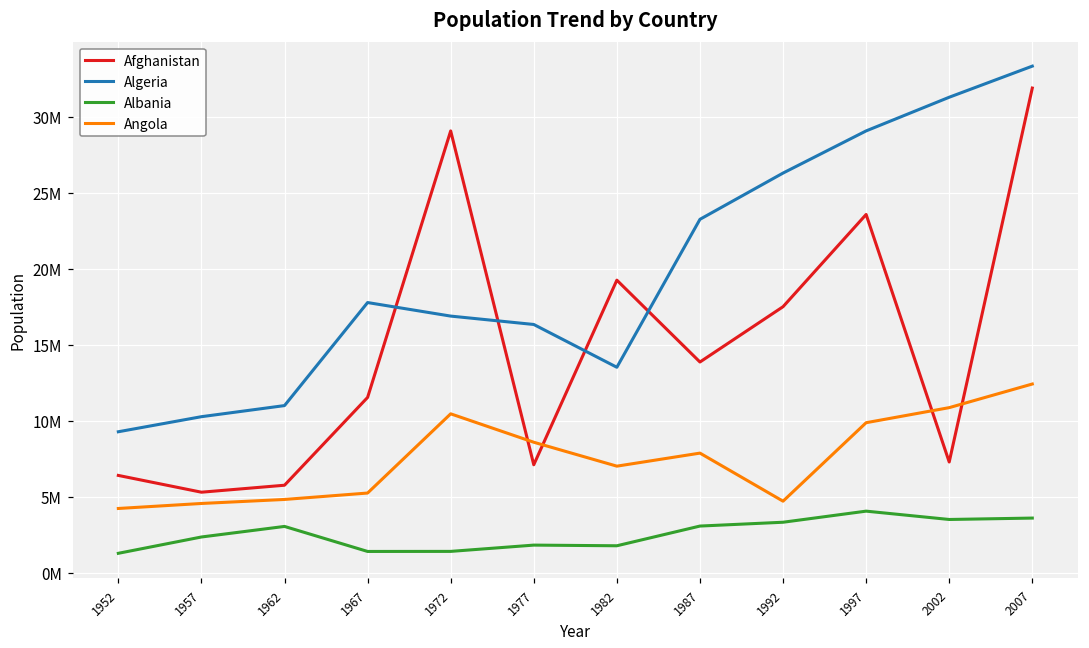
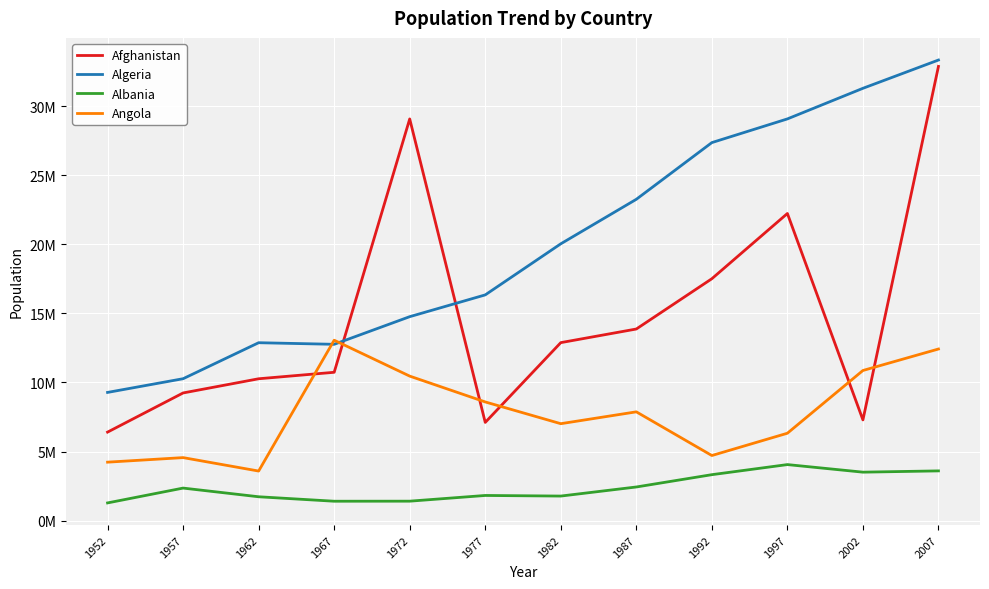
Afghanistan, 1957: 5300000 -> 9200000
Afghanistan, 1962: 5800000 -> 10300000
Algeria, 1962: 11000000 -> 12900000
Albania, 1962: 3100000 -> 1700000
Angola, 1962: 4800000 -> 3600000
Afghanistan, 1967: 11500000 -> 10700000
Algeria, 1967: 17800000 -> 12800000
Angola, 1967: 5200000 -> 13100000
Algeria, 1972: 16900000 -> 14800000
Afghanistan, 1982: 19300000 -> 12900000
Algeria, 1982: 13500000 -> 20000000
Albania, 1987: 3100000 -> 2400000
Algeria, 1992: 26300000 -> 27400000
Afghanistan, 1997: 23600000 -> 22200000
Angola, 1997: 9900000 -> 6300000
Afghanistan, 2007: 31900000 -> 32900000
